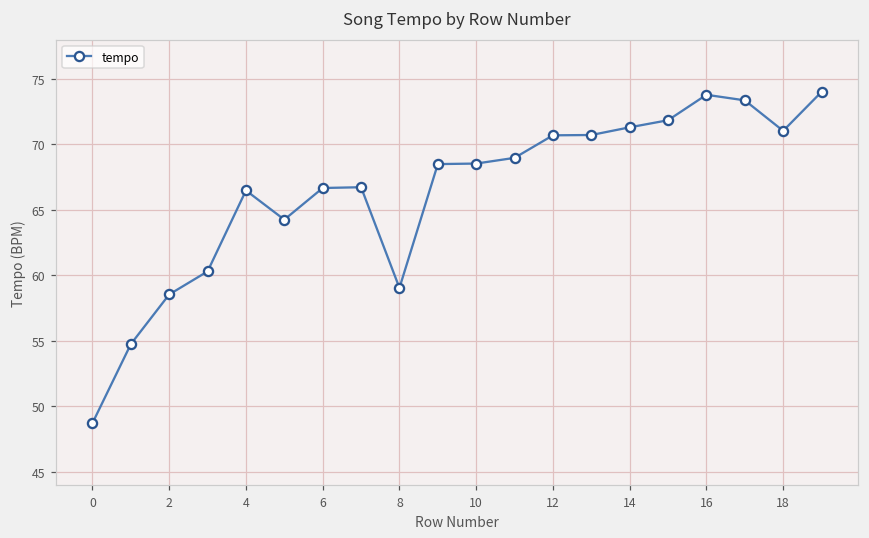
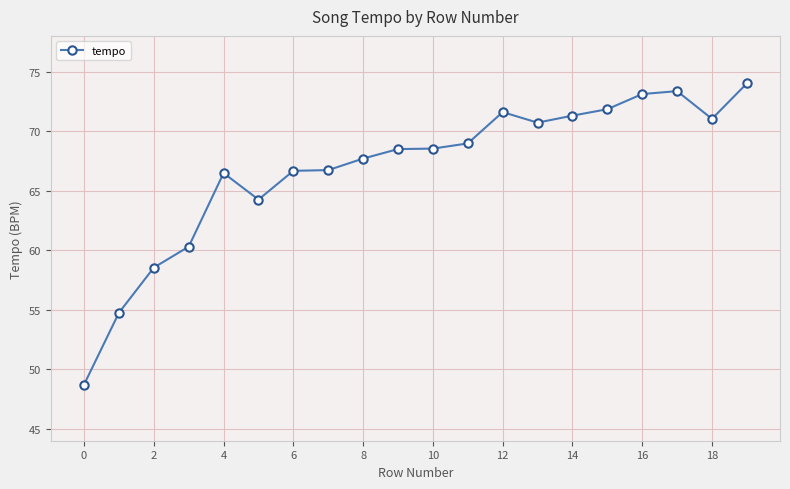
8: 59.0 -> 67.7
12: 70.7 -> 71.6
16: 73.8 -> 73.1
